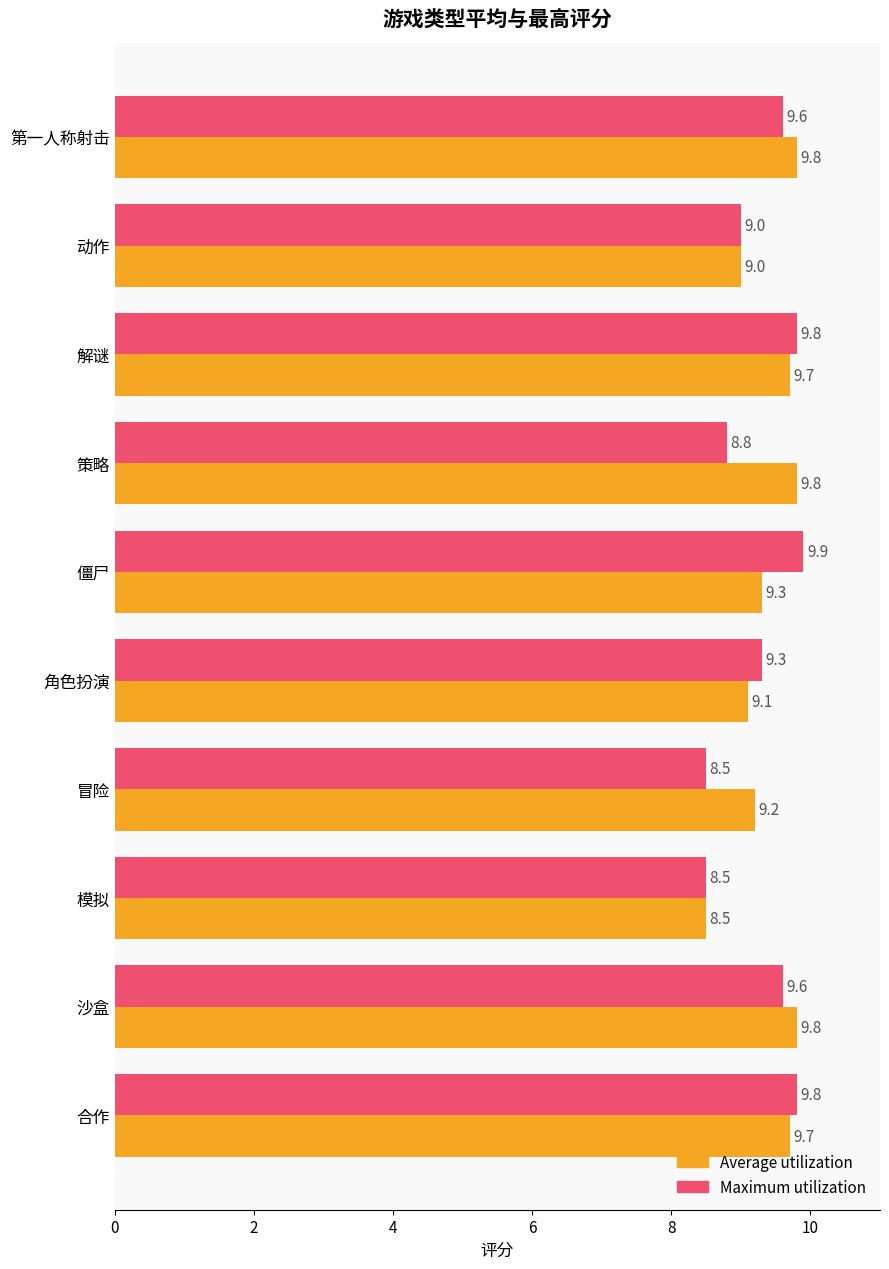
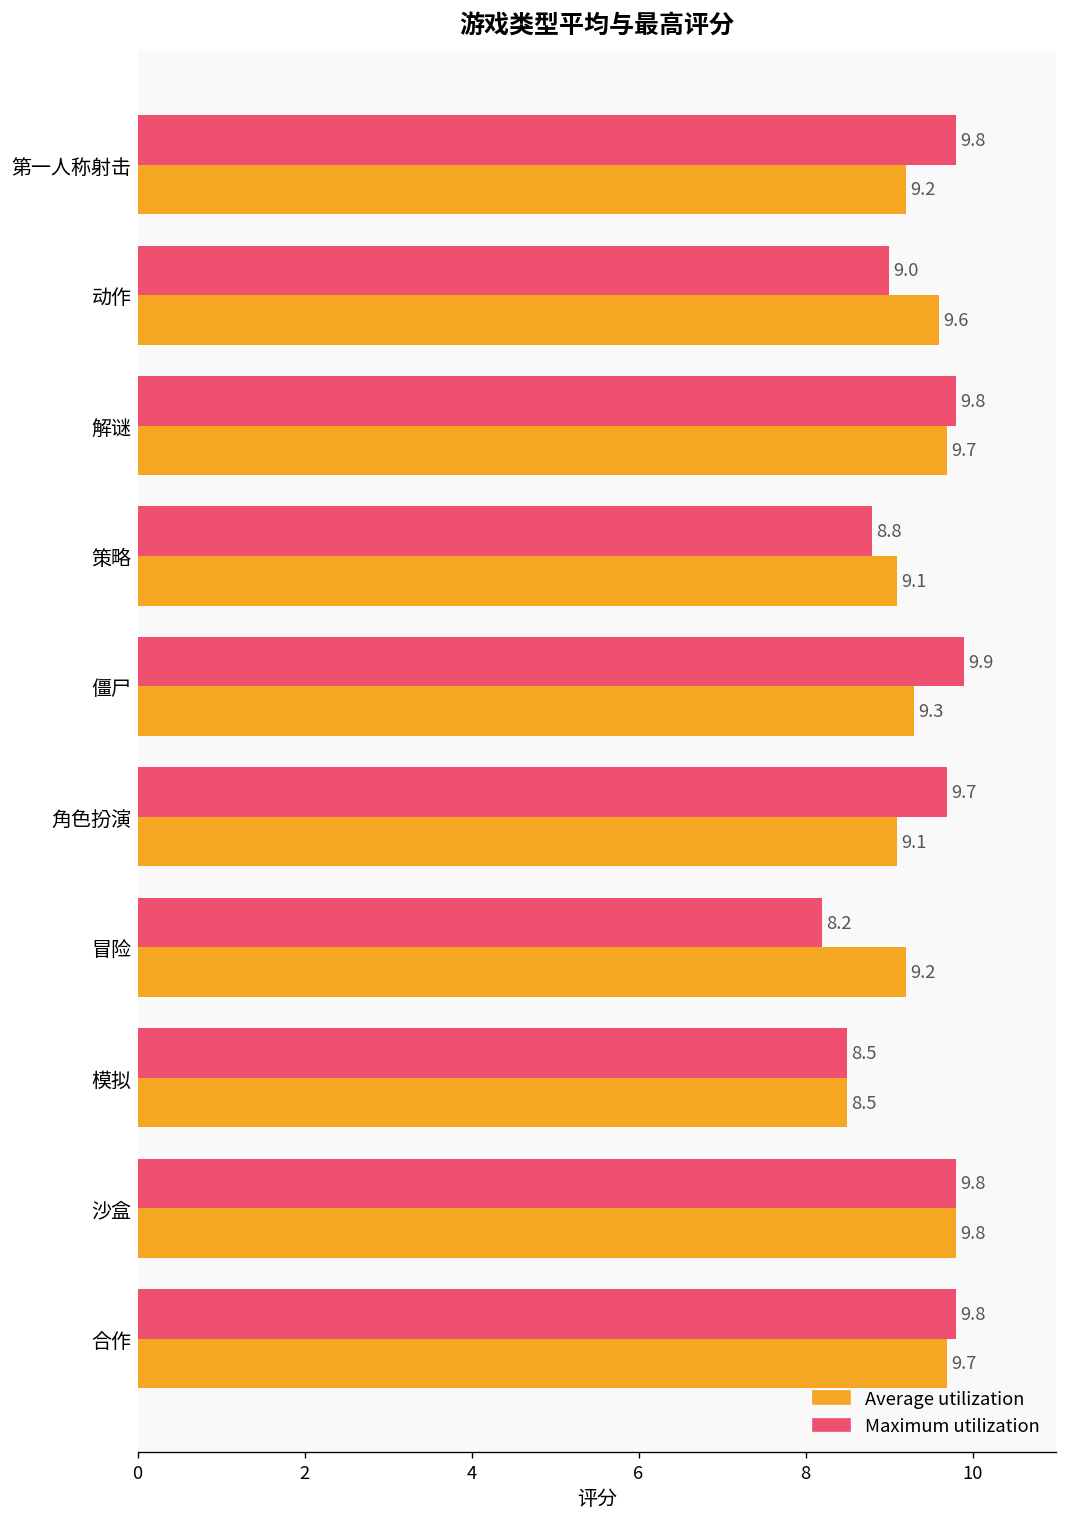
Maximum utilization, 第一人称射击: 9.6 -> 9.8
Average utilization, 第一人称射击: 9.8 -> 9.2
Average utilization, 动作: 9.0 -> 9.6
Average utilization, 策略: 9.8 -> 9.1
Maximum utilization, 角色扮演: 9.3 -> 9.7
Maximum utilization, 冒险: 8.5 -> 8.2
Maximum utilization, 沙盒: 9.6 -> 9.8
